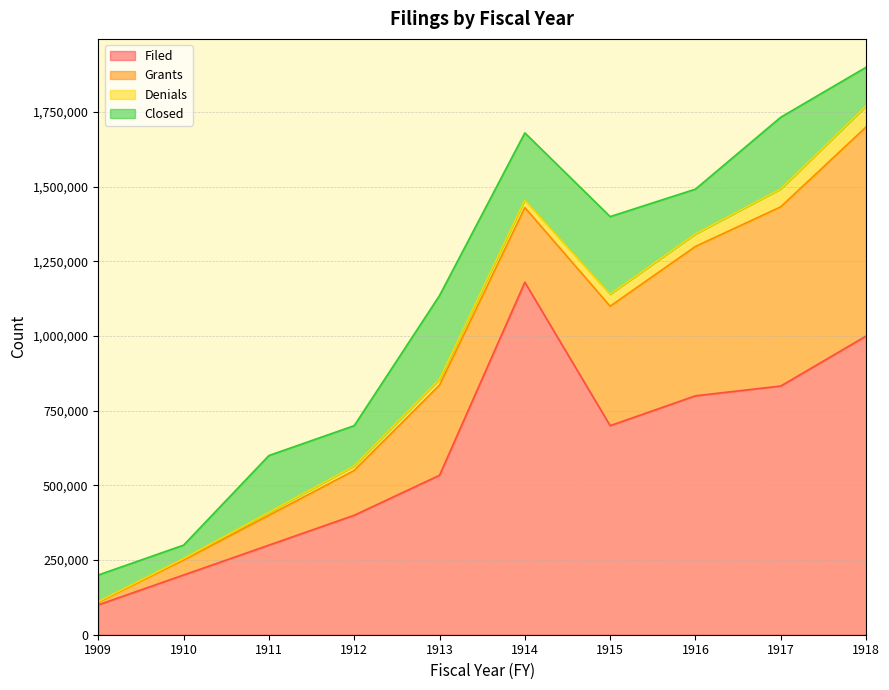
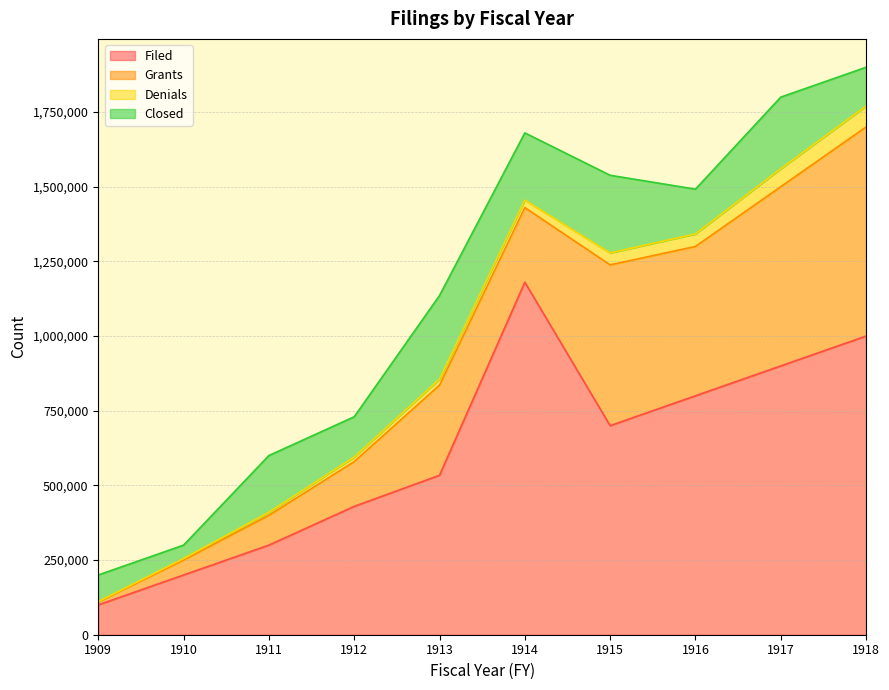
Filed, 1912: 400,000 -> 430,000
Grants, 1915: 400,000 -> 540,000
Filed, 1917: 830,000 -> 900,000
